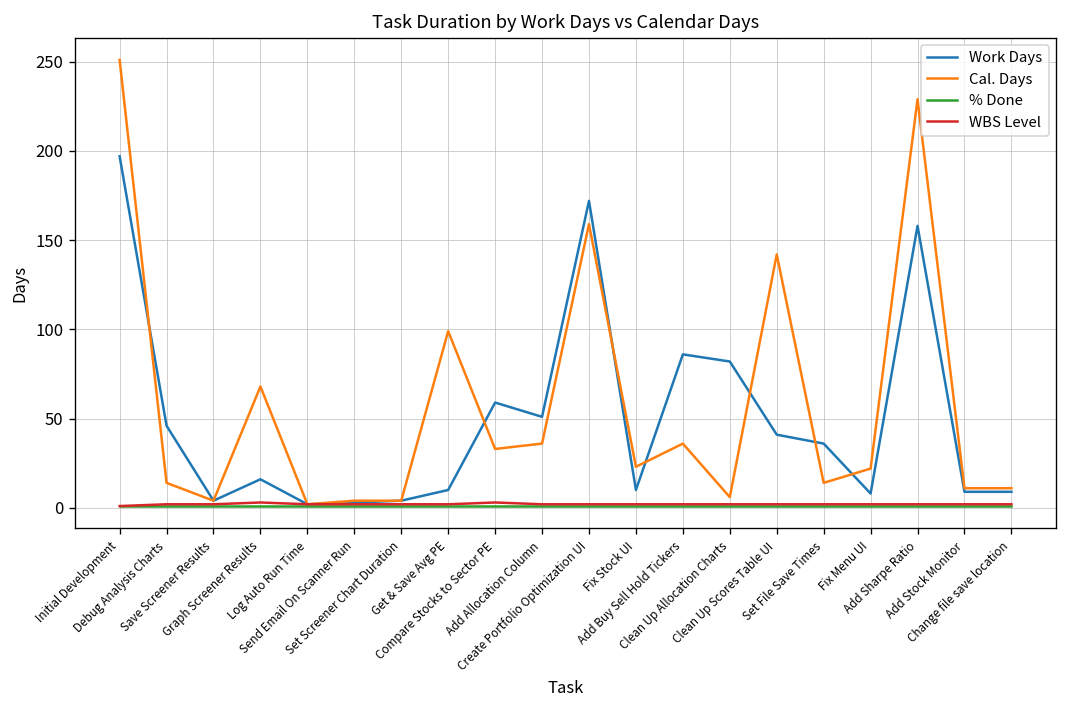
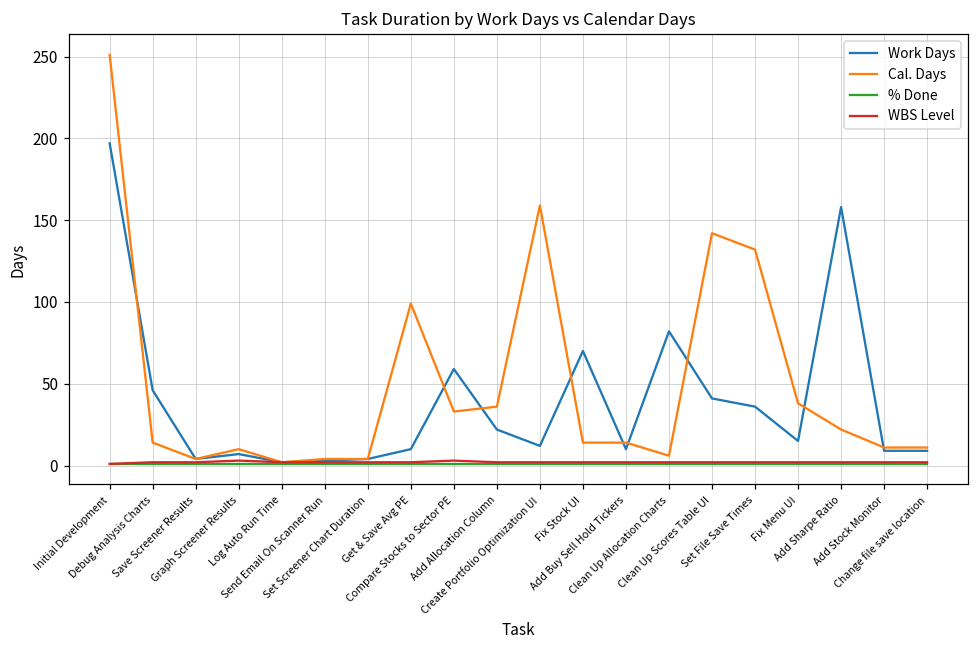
Work Days, Graph Screener Results: 16 -> 7
Cal. Days, Graph Screener Results: 68 -> 10
Work Days, Add Allocation Column: 51 -> 22
Work Days, Create Portfolio Optimization UI: 172 -> 12
Work Days, Fix Stock UI: 10 -> 70
Cal. Days, Fix Stock UI: 23 -> 14
Work Days, Add Buy Sell Hold Tickers: 86 -> 10
Cal. Days, Add Buy Sell Hold Tickers: 36 -> 14
Cal. Days, Set File Save Times: 14 -> 132
Work Days, Fix Menu UI: 8 -> 15
Cal. Days, Fix Menu UI: 22 -> 38
Cal. Days, Add Sharpe Ratio: 229 -> 22
